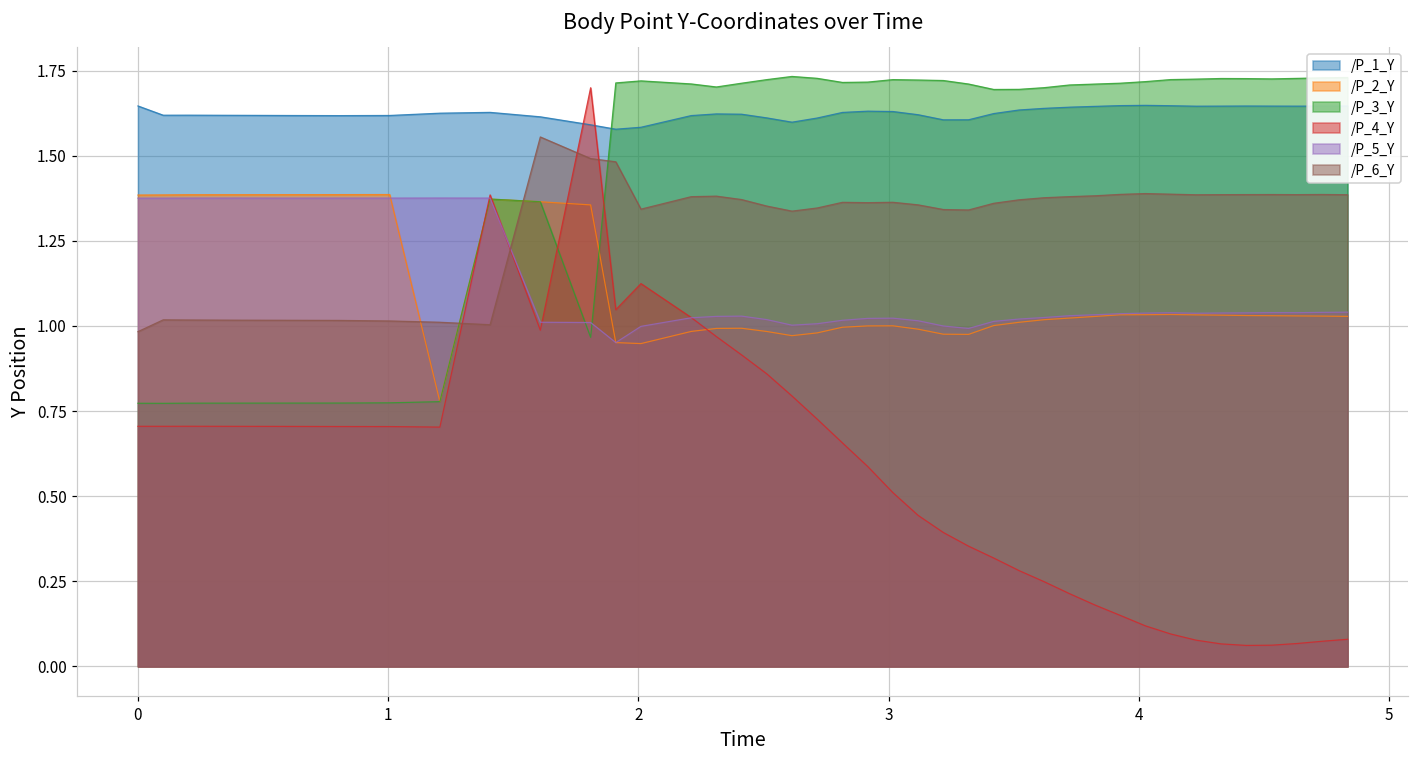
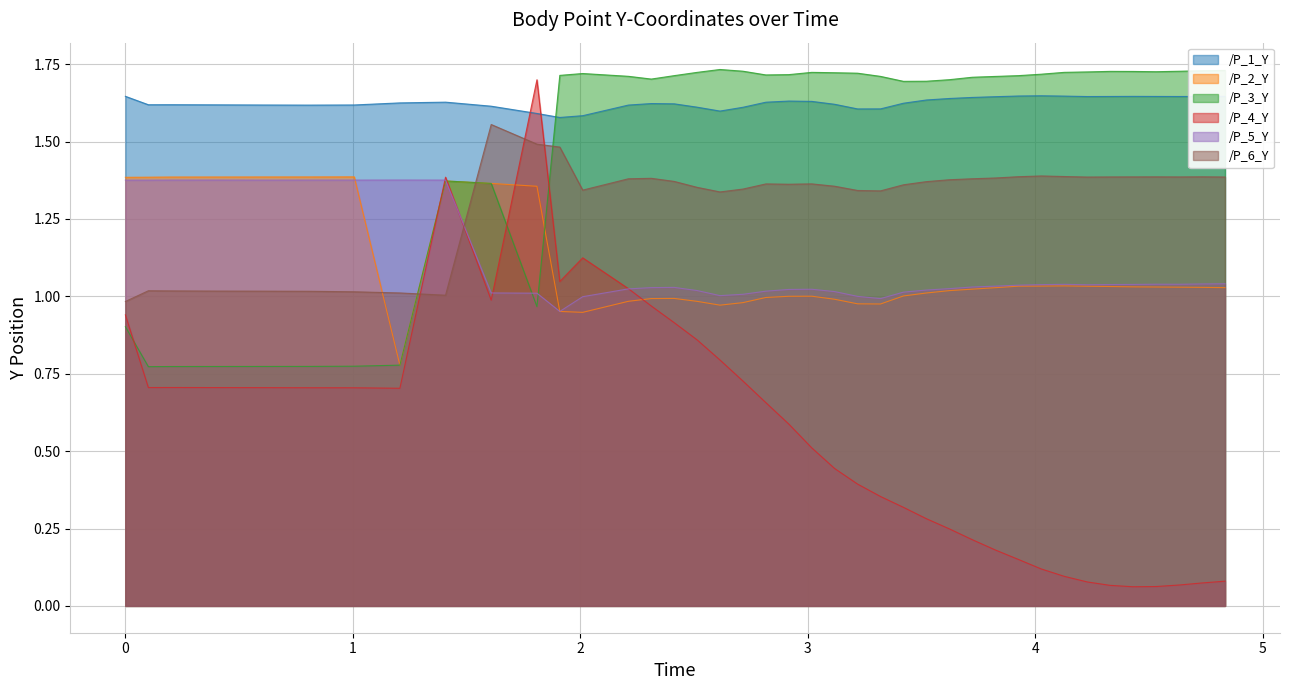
/P_3_Y, 0: 0.77 -> 0.90
/P_4_Y, 0: 0.71 -> 0.94
